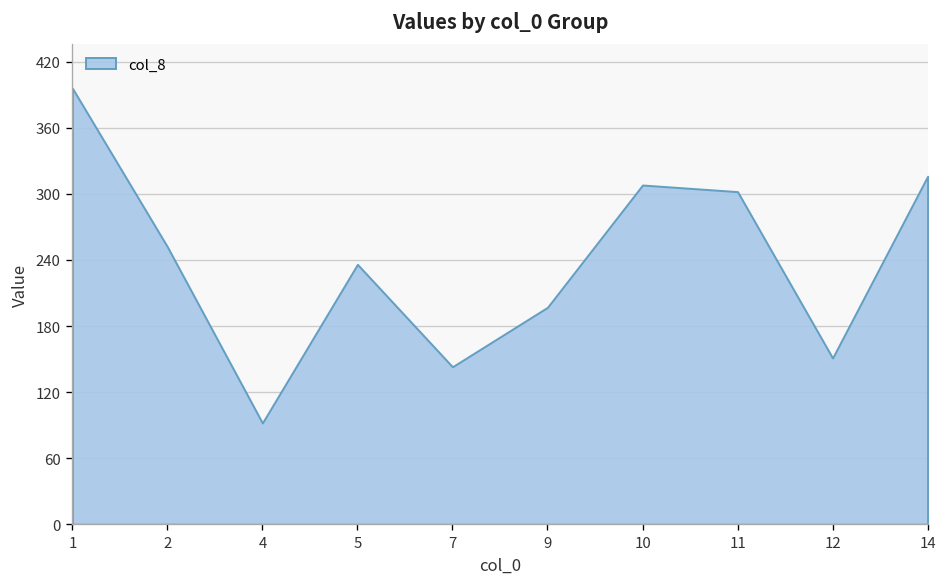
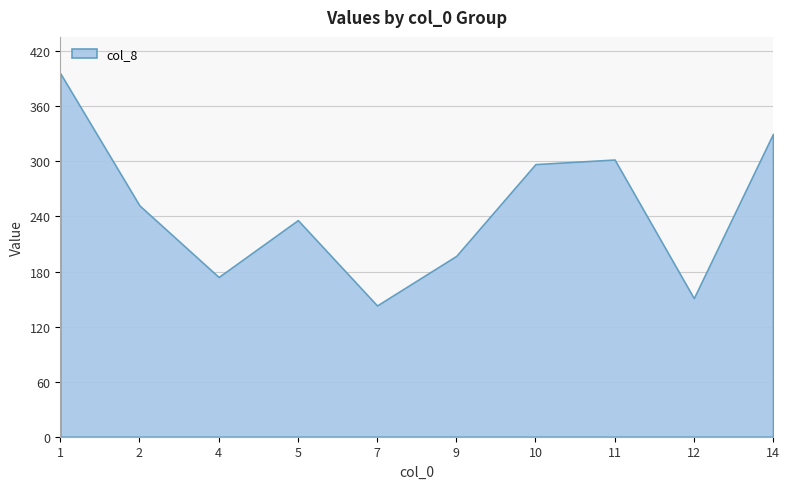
4: 90 -> 170
10: 310 -> 300
14: 320 -> 330
